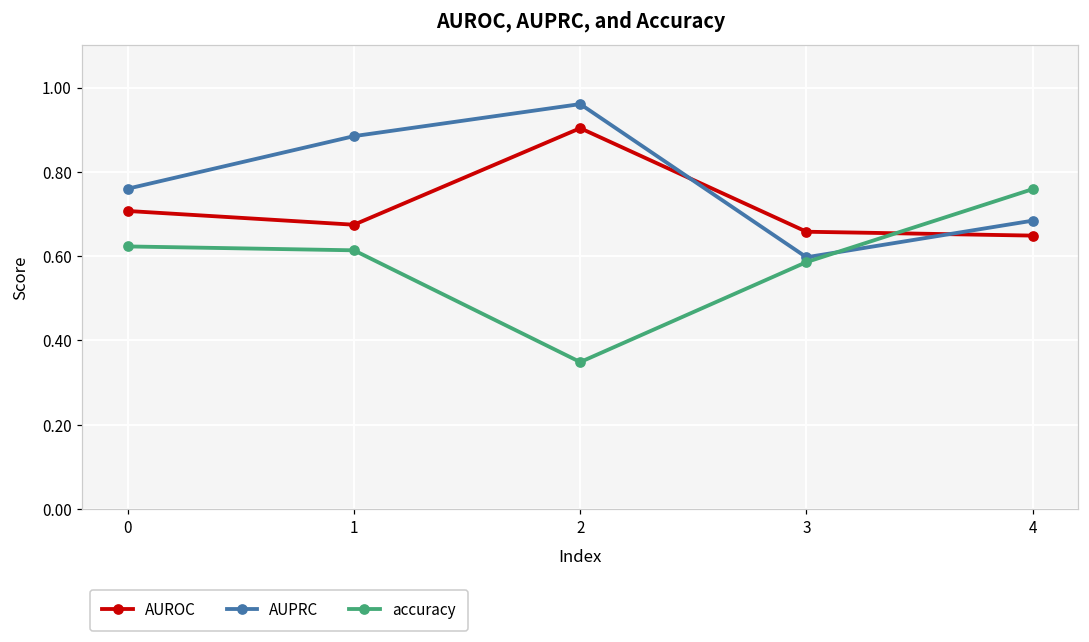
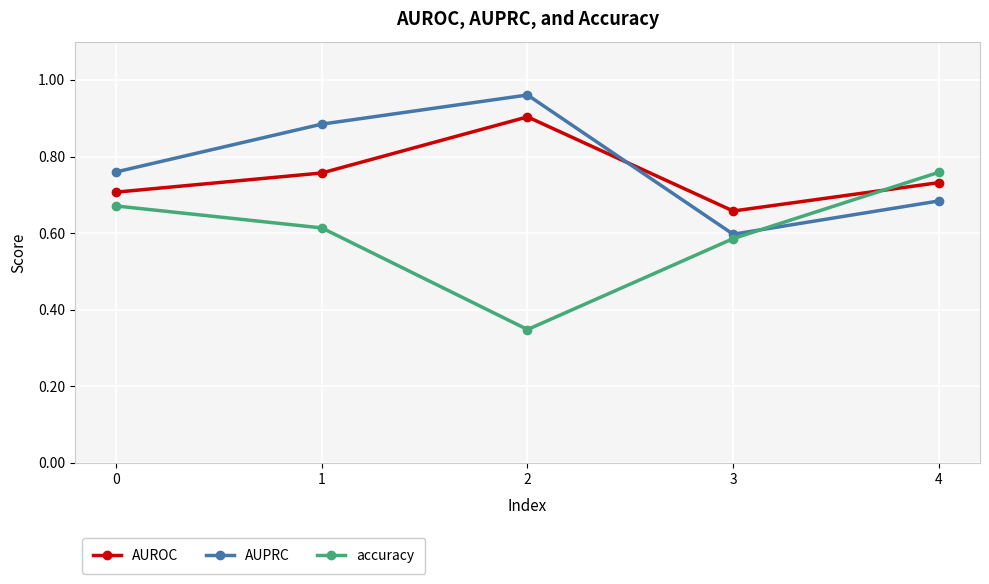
accuracy, 0: 0.62 -> 0.67
AUROC, 1: 0.67 -> 0.76
AUROC, 4: 0.65 -> 0.73
